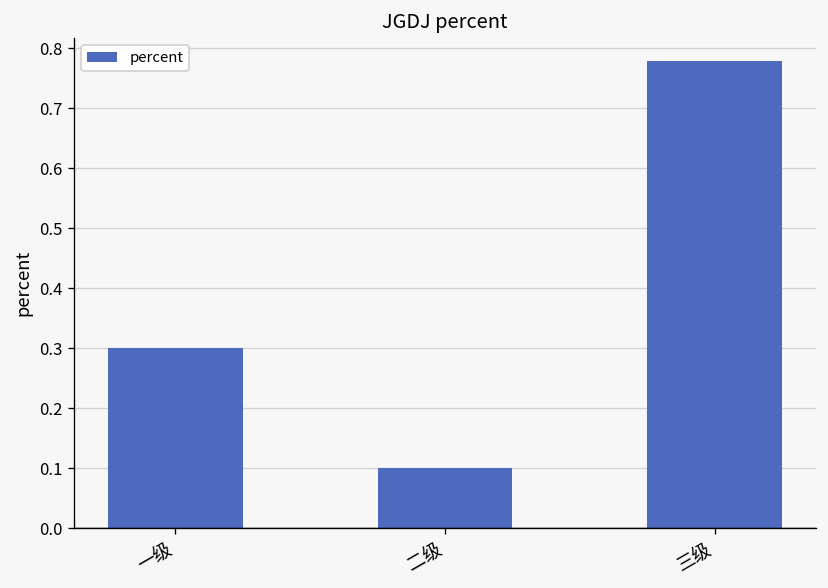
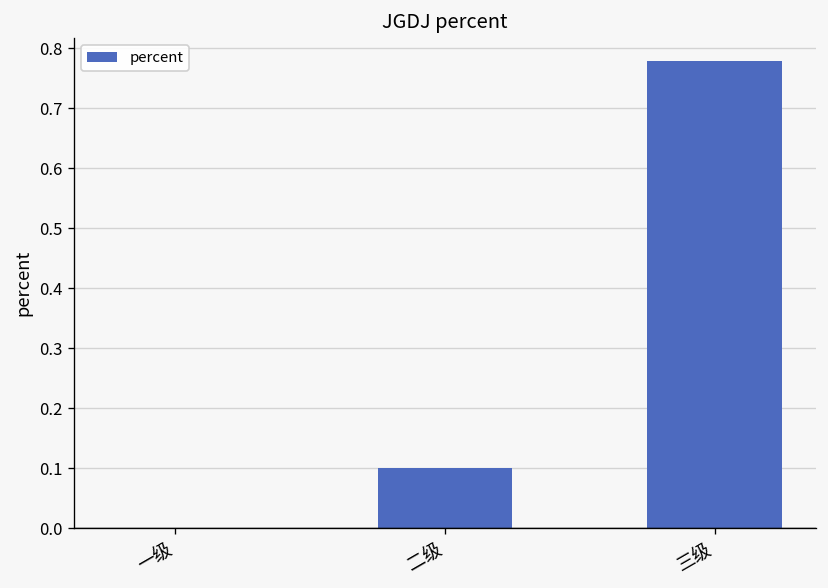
一级: 0.3 -> 0.0
